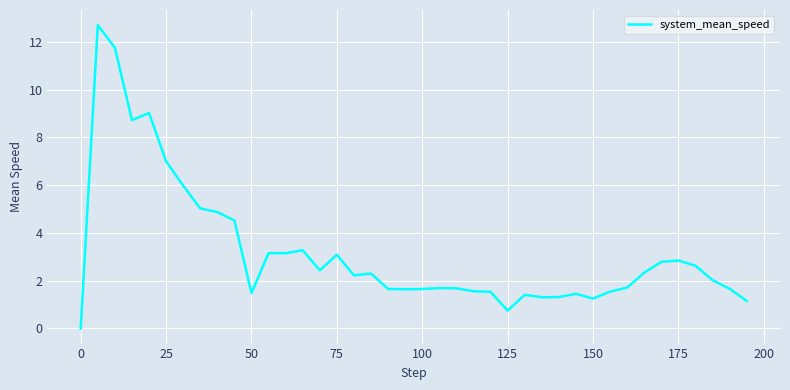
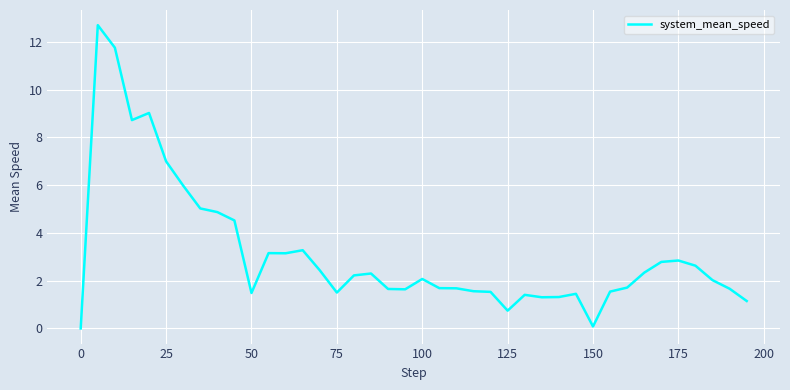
75: 3.1 -> 1.5
100: 1.7 -> 2.1
150: 1.2 -> 0.1
